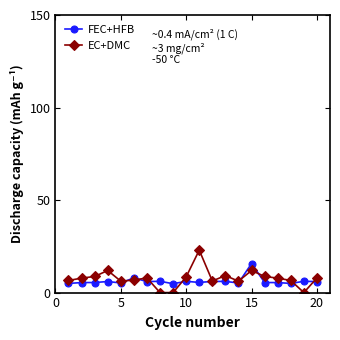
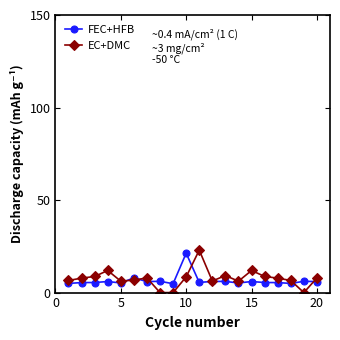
FEC+HFB, 10: 6 -> 21
FEC+HFB, 15: 16 -> 6
